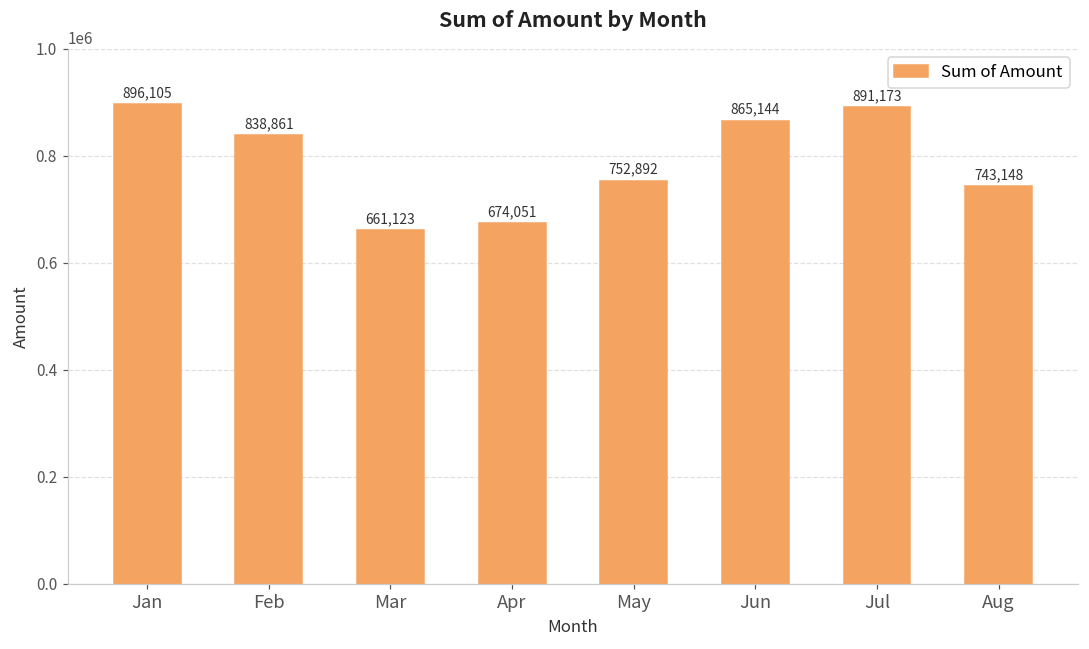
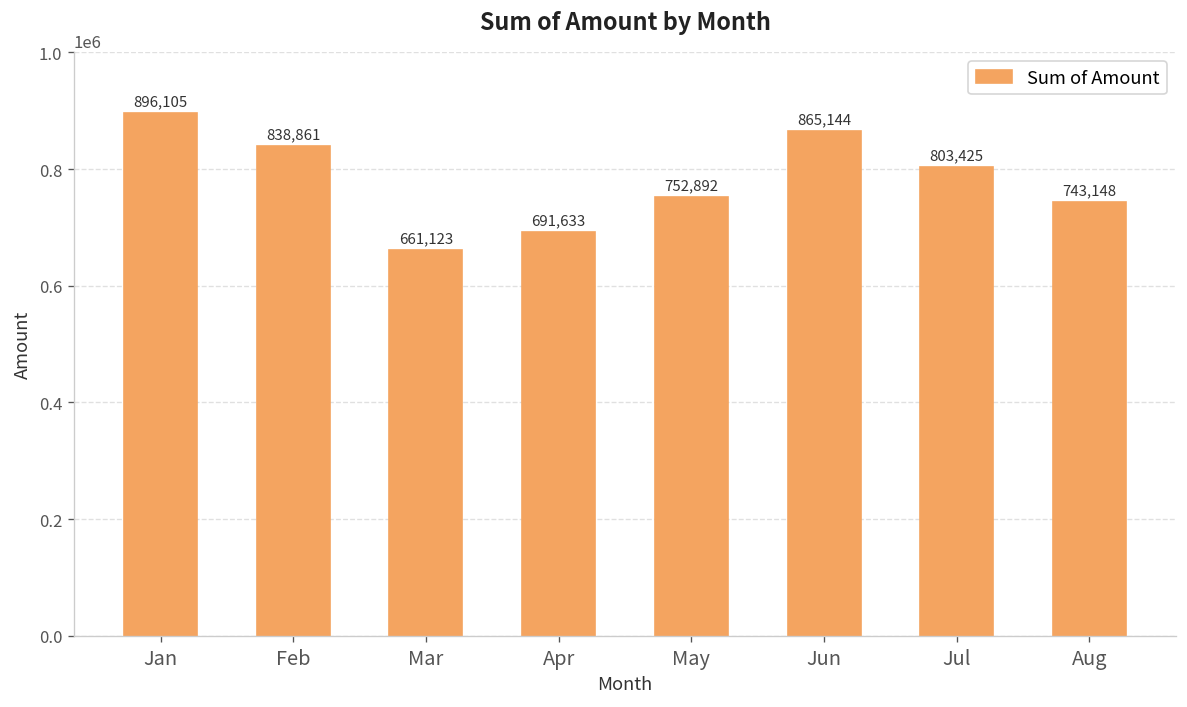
Apr: 674,051 -> 691,633
Jul: 891,173 -> 803,425
